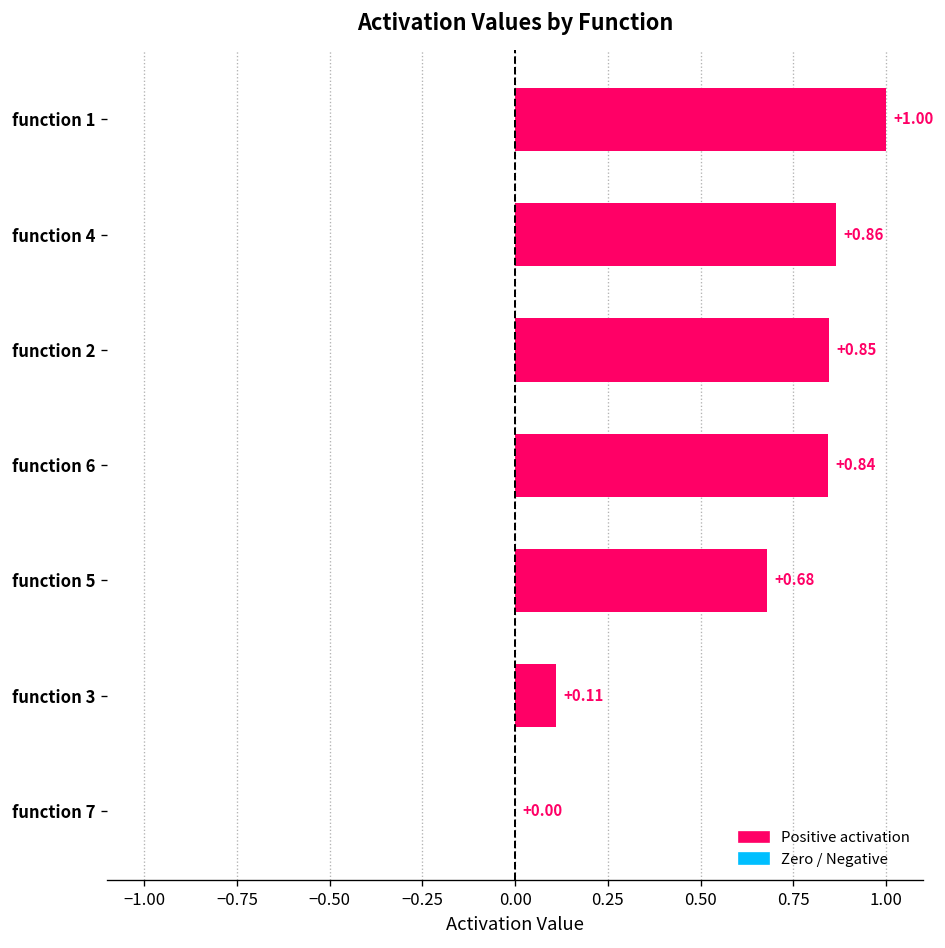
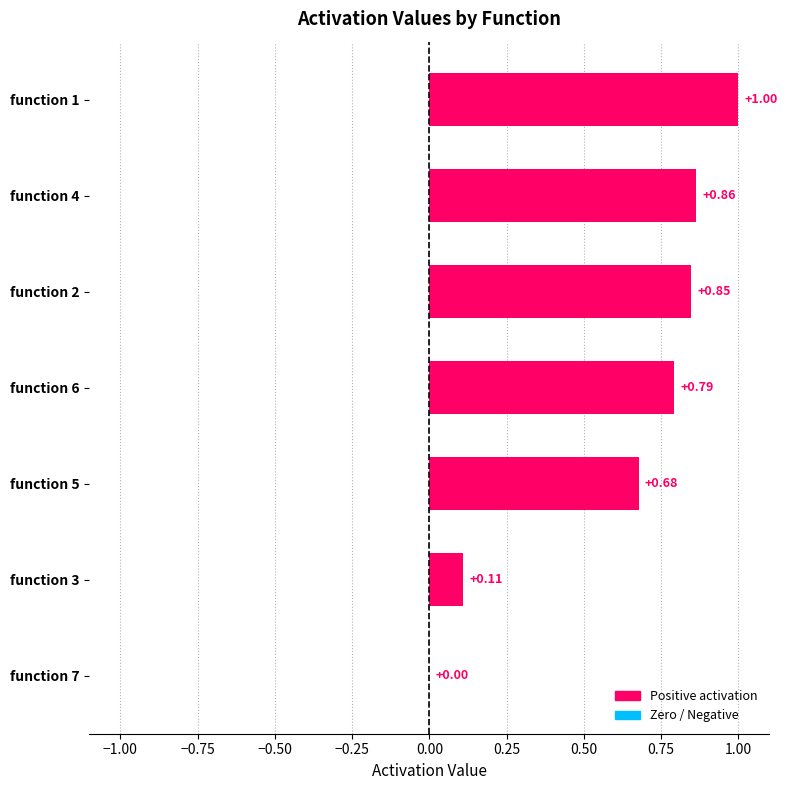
function 6: +0.84 -> +0.79
